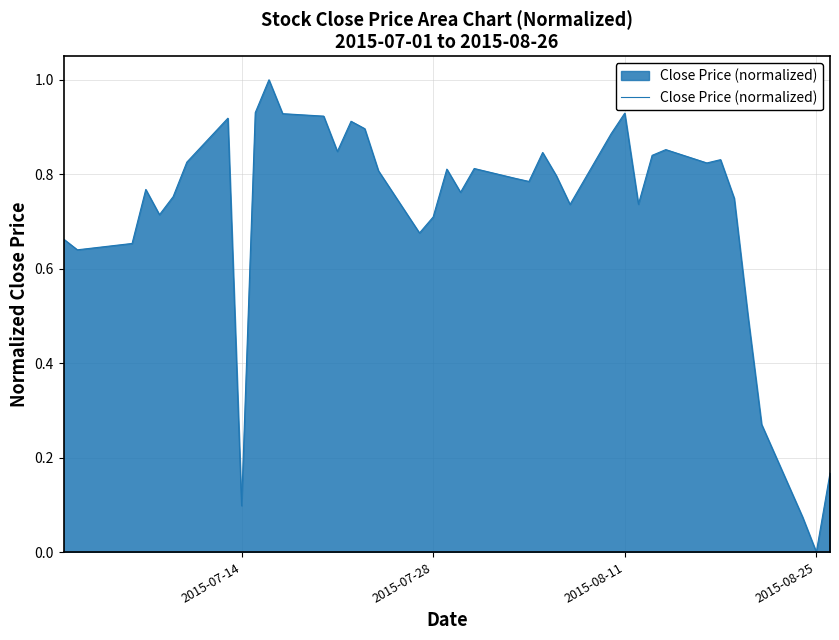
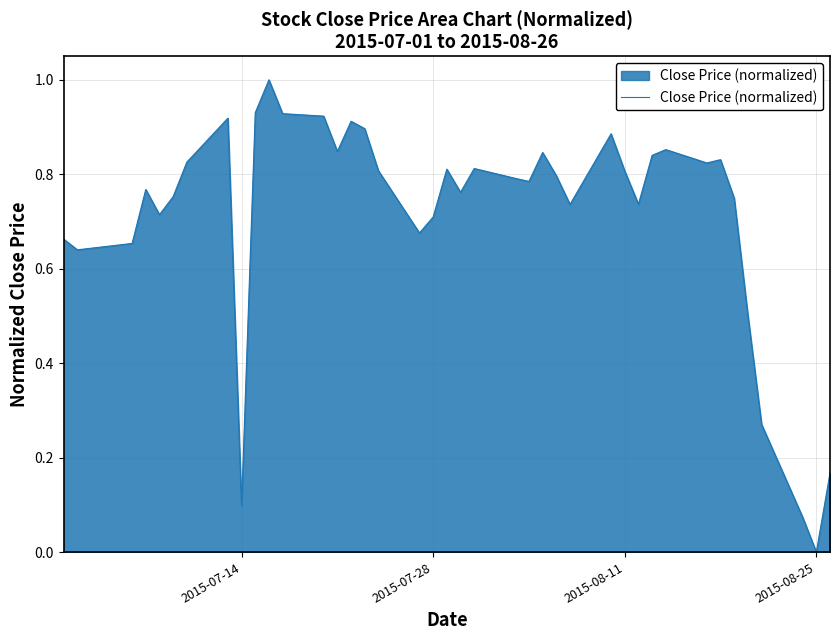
2015-08-11: 0.93 -> 0.81
